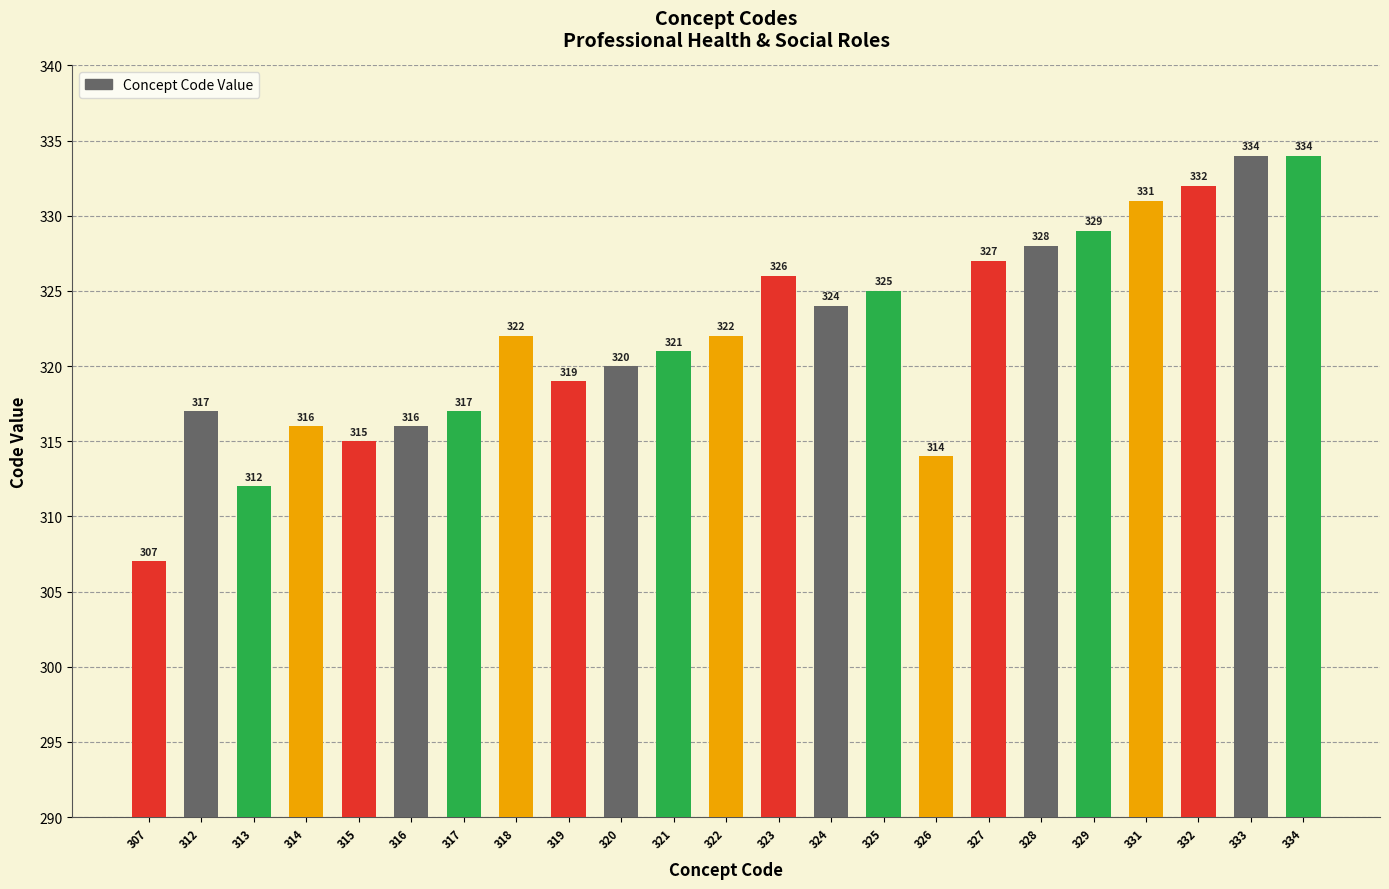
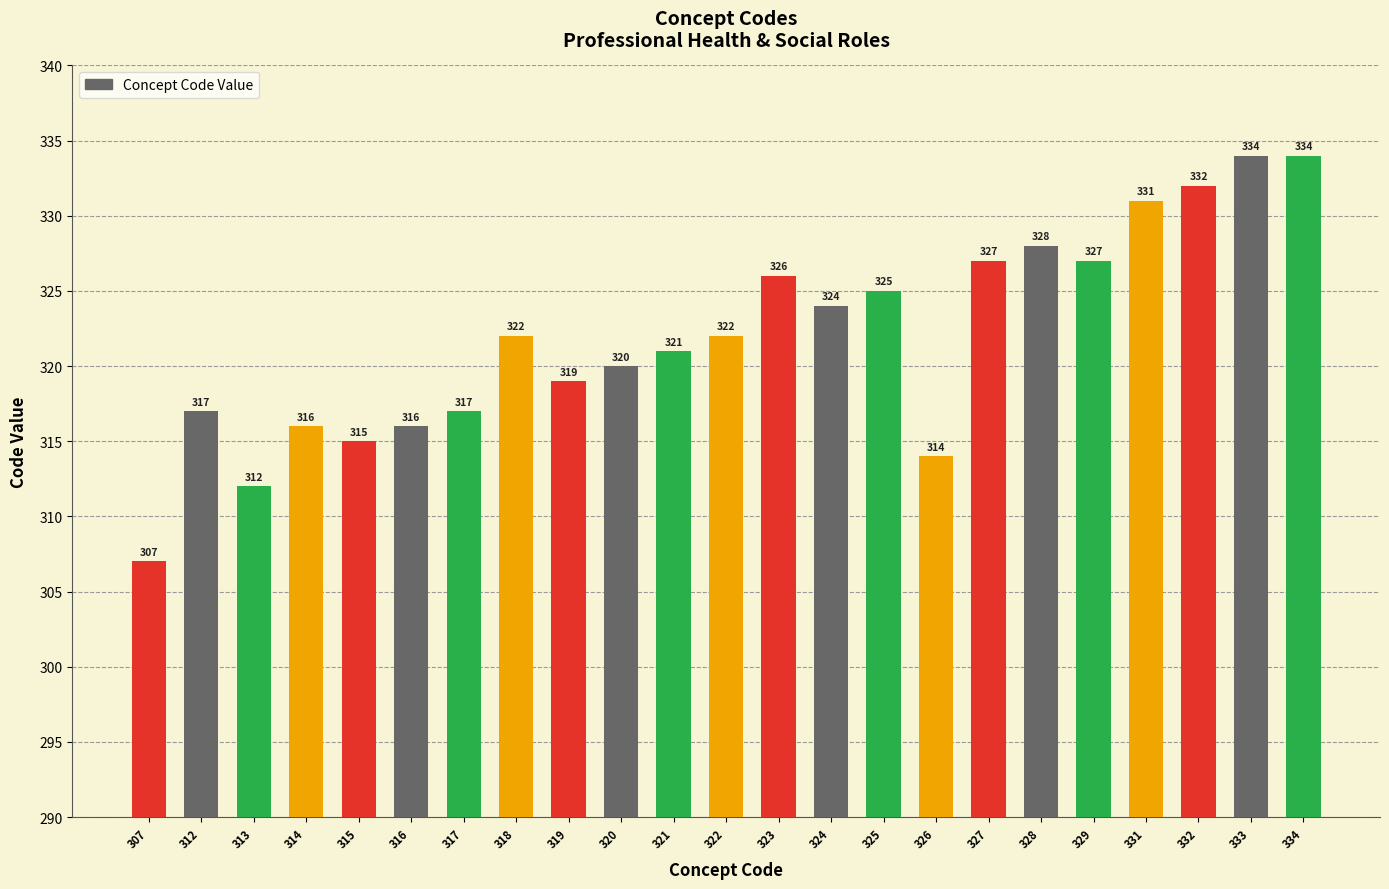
329: 329 -> 327
